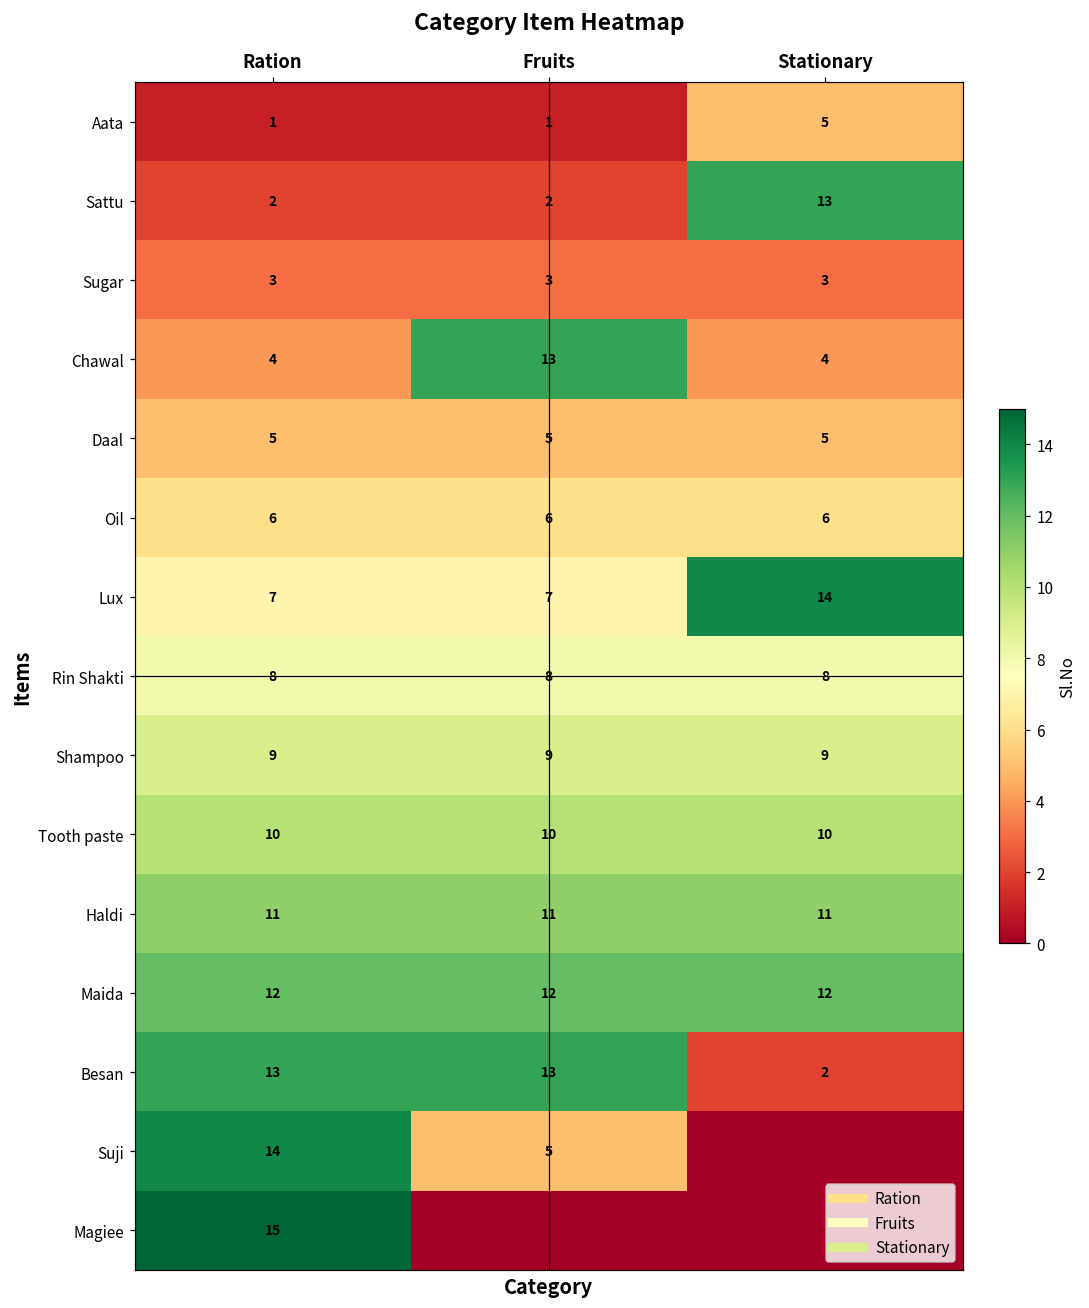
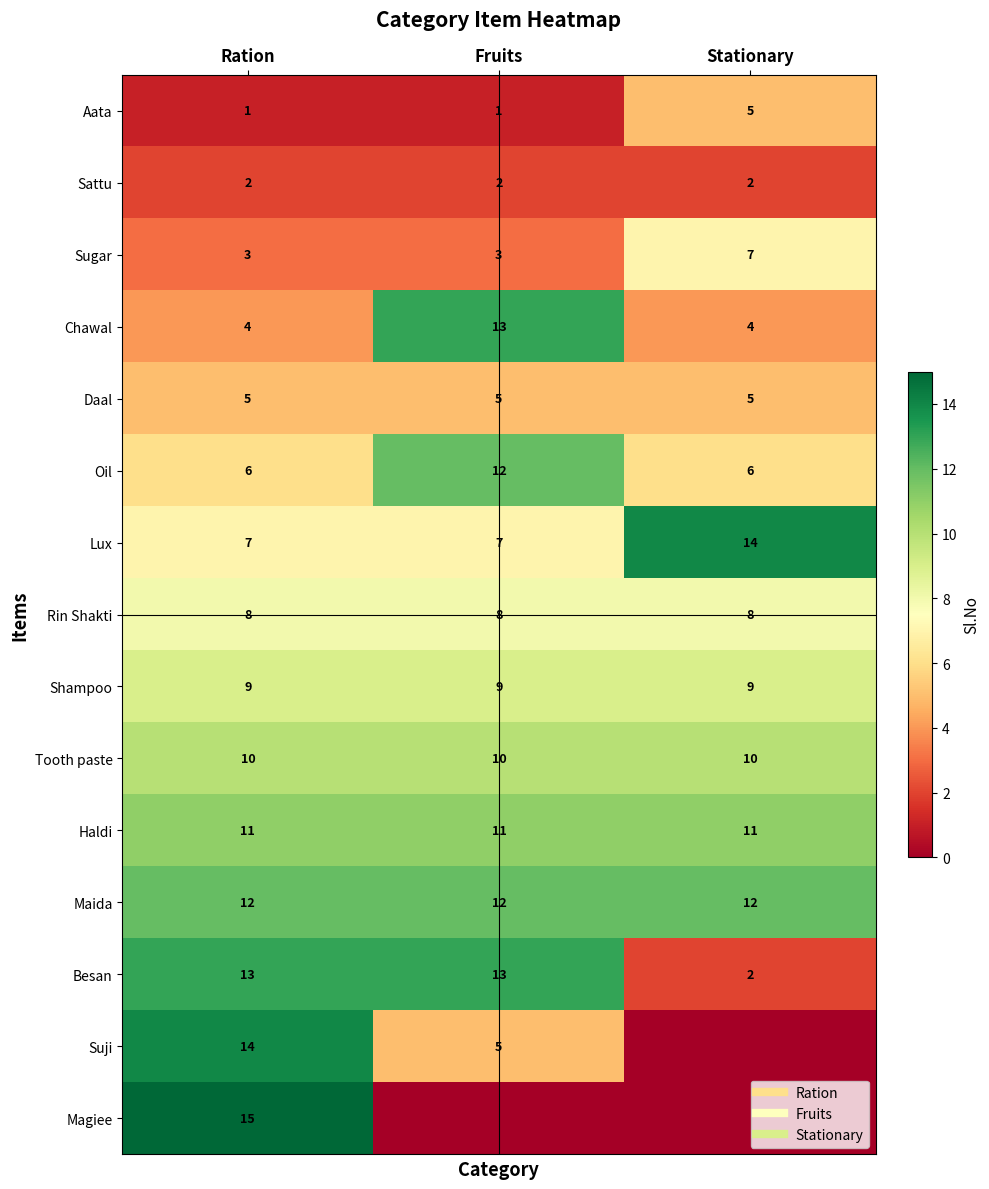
Sattu, Stationary: 13 -> 2
Sugar, Stationary: 3 -> 7
Oil, Fruits: 6 -> 12
